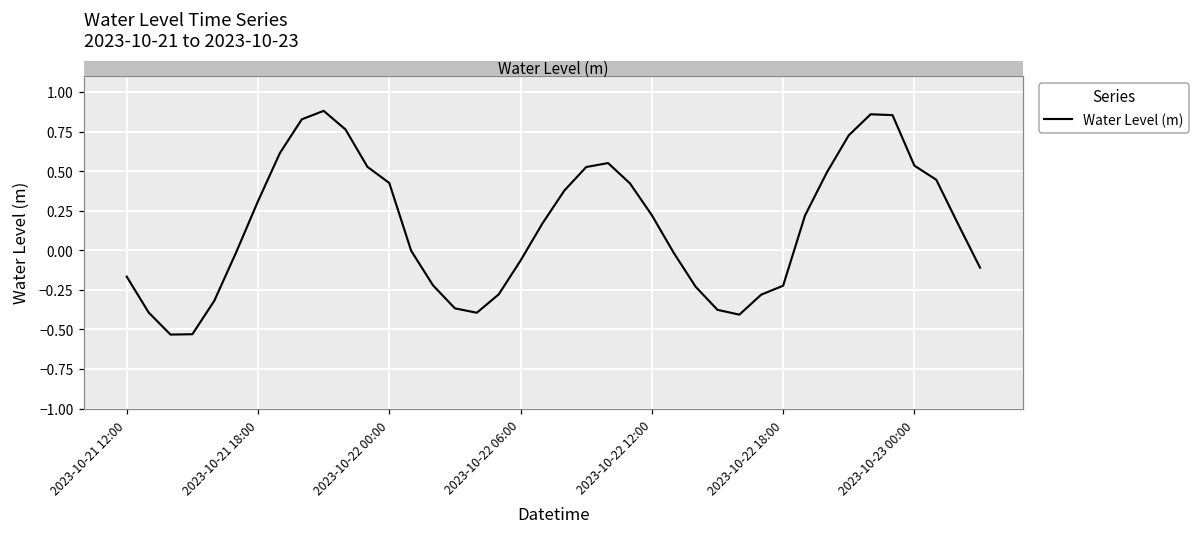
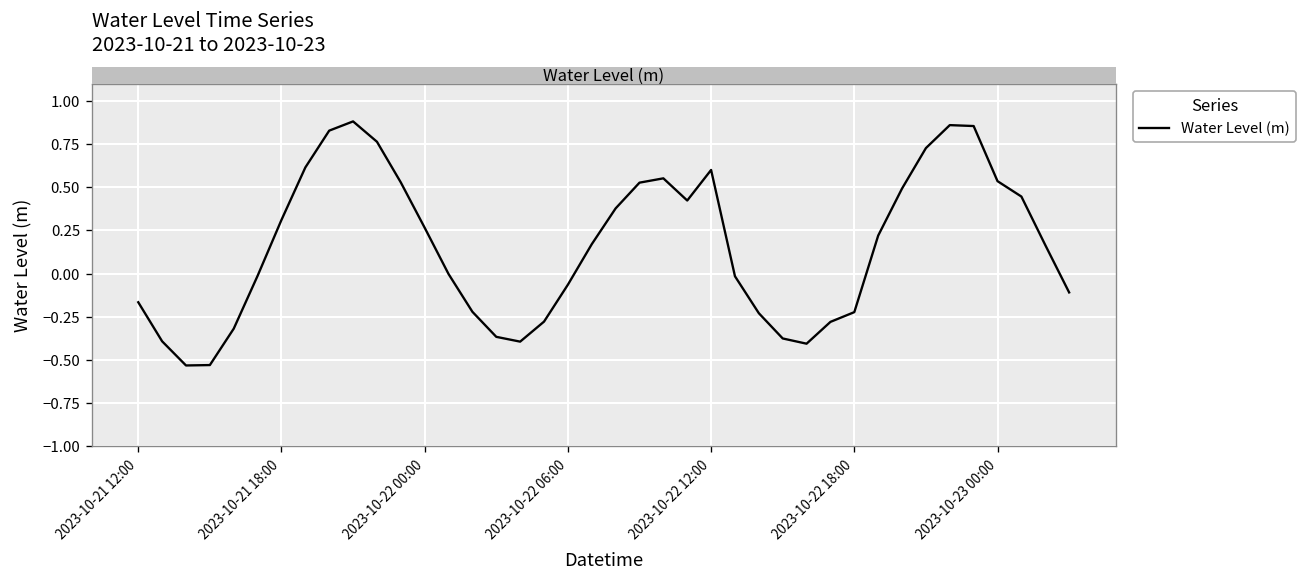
2023-10-22 00:00: 0.43 -> 0.27
2023-10-22 12:00: 0.22 -> 0.60
